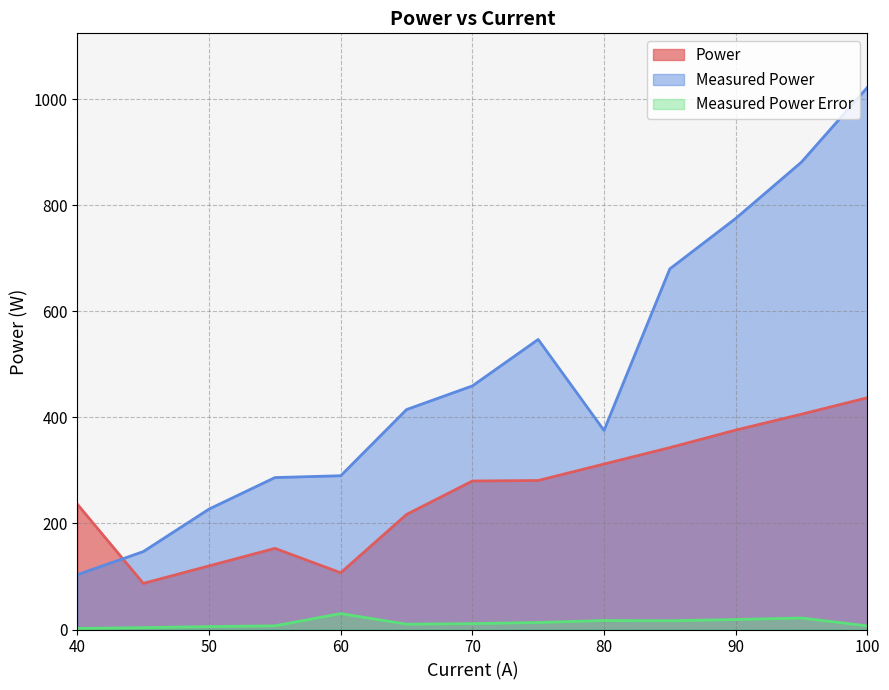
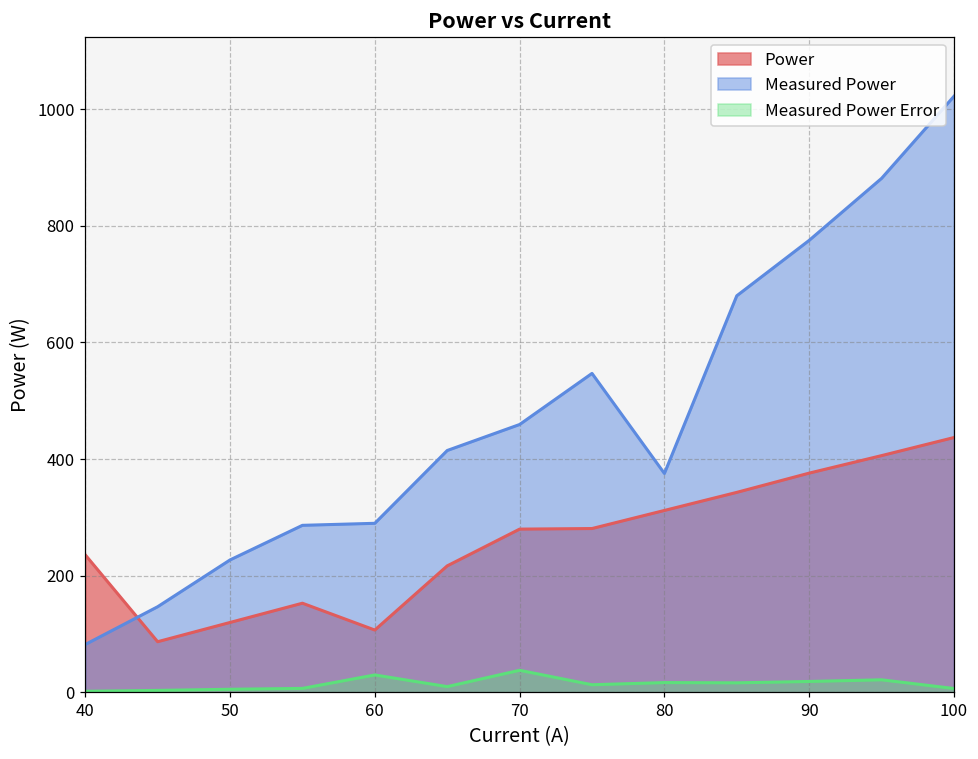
Measured Power, 40: 100 -> 80
Measured Power Error, 70: 10 -> 40
